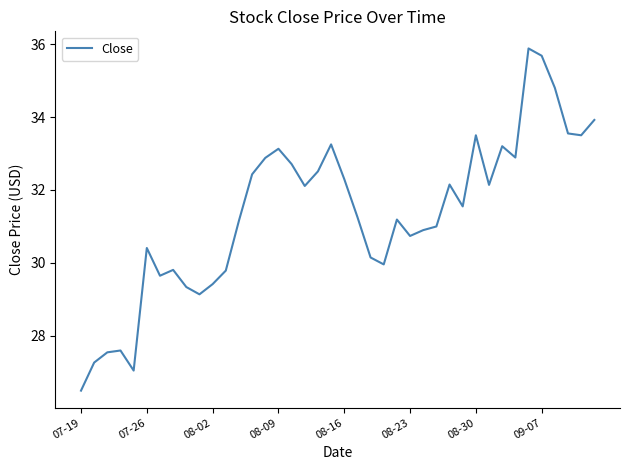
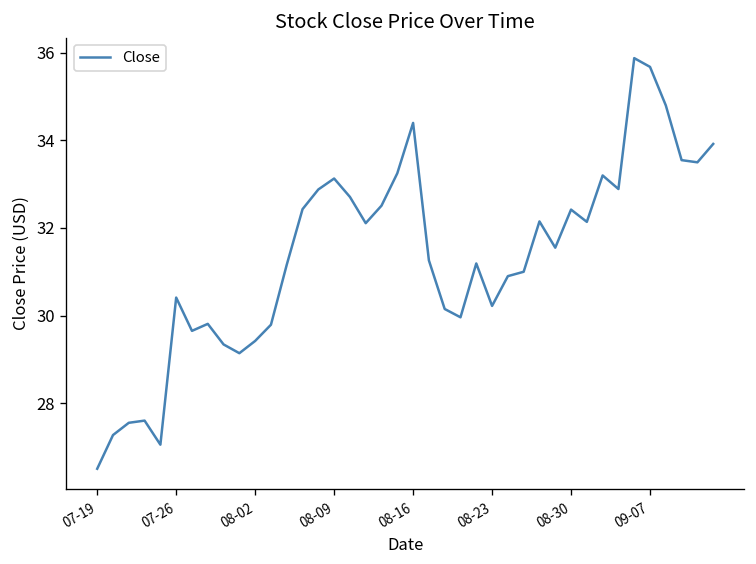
08-16: 32.3 -> 34.4
08-23: 30.7 -> 30.2
08-30: 33.5 -> 32.4
